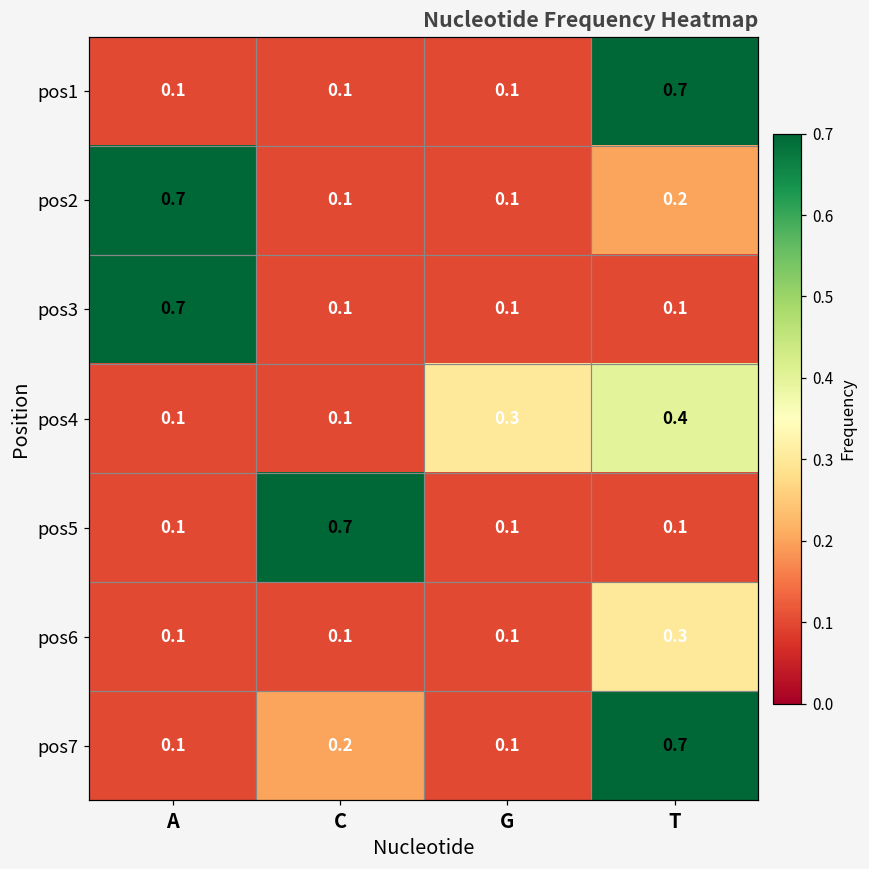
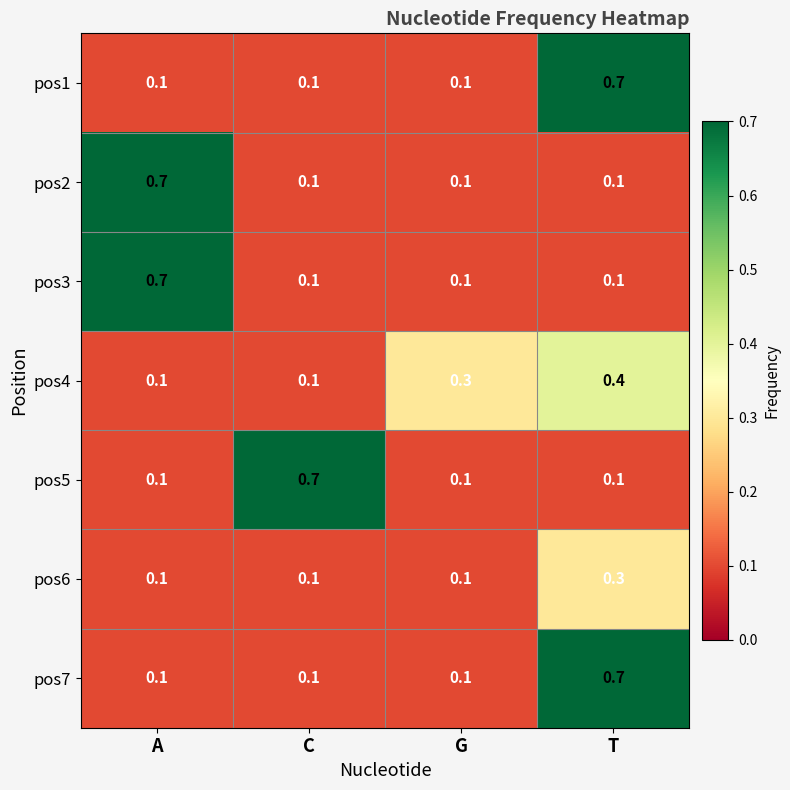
pos2, T: 0.2 -> 0.1
pos7, C: 0.2 -> 0.1
